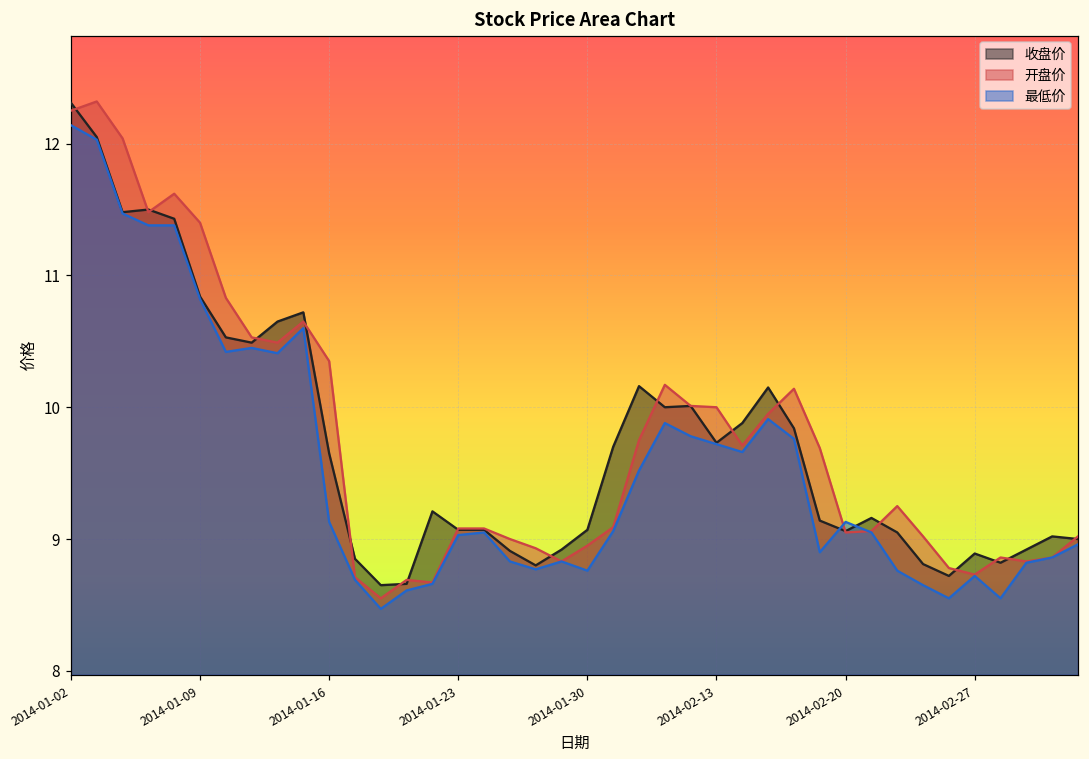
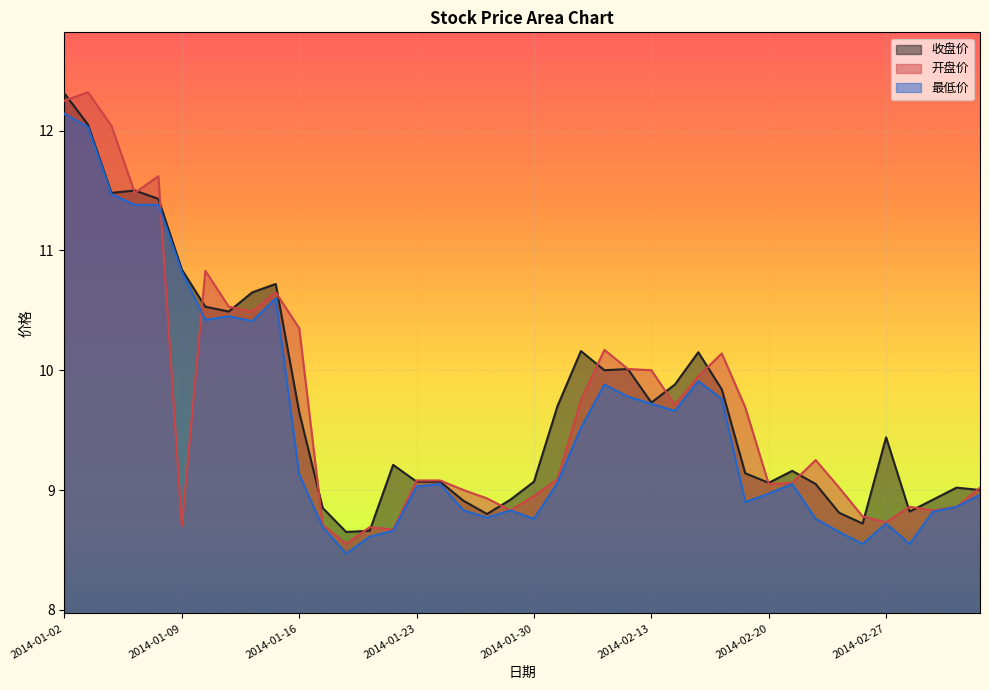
开盘价, 2014-01-09: 11.4 -> 8.7
最低价, 2014-02-20: 9.13 -> 8.97
收盘价, 2014-02-27: 8.89 -> 9.44
